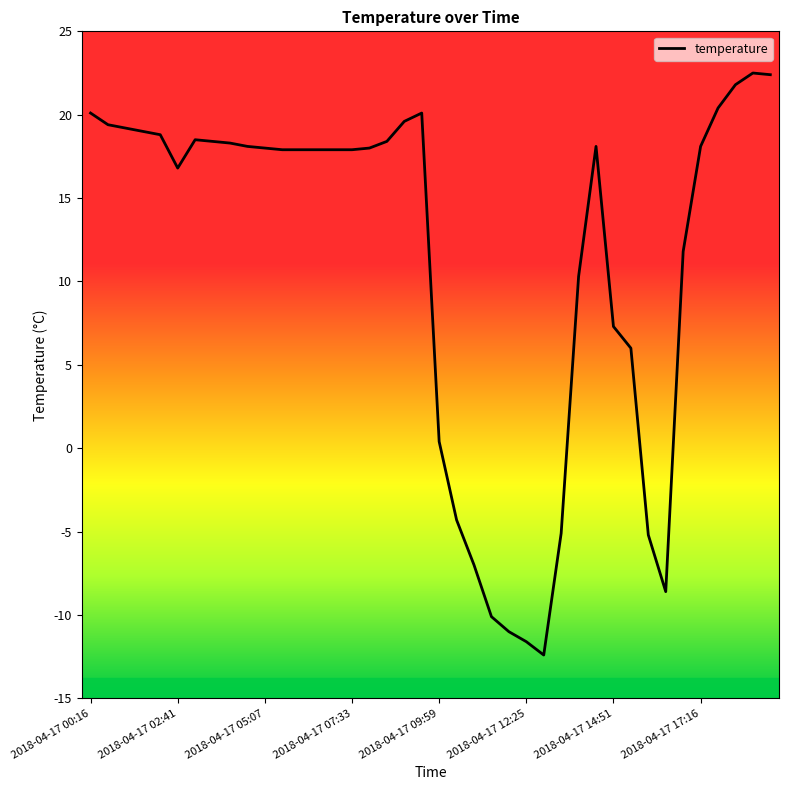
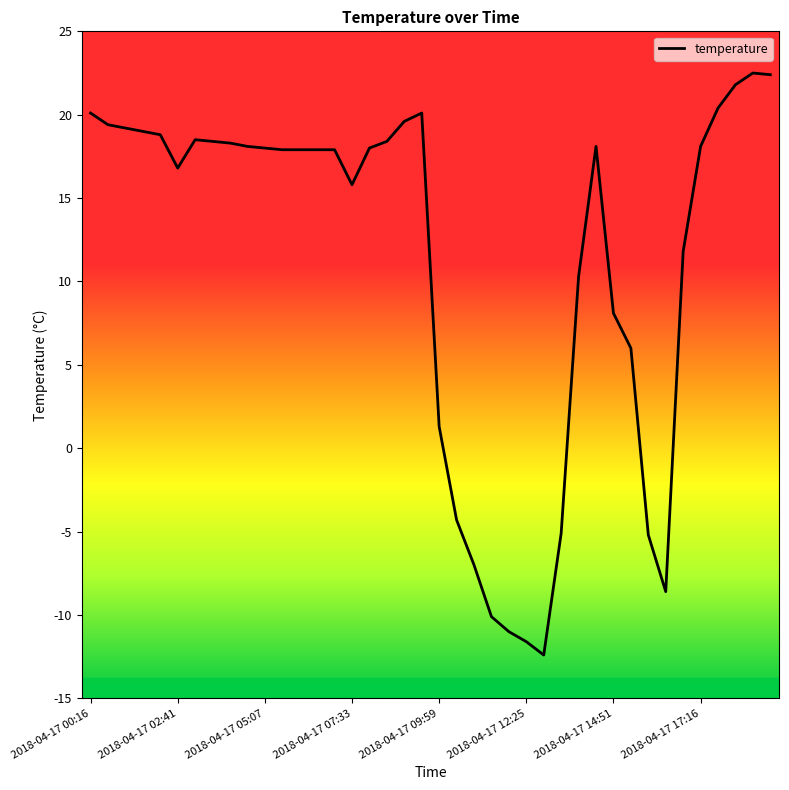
2018-04-17 07:33: 17.9 -> 15.8
2018-04-17 09:59: 0.4 -> 1.3
2018-04-17 14:51: 7.3 -> 8.1
